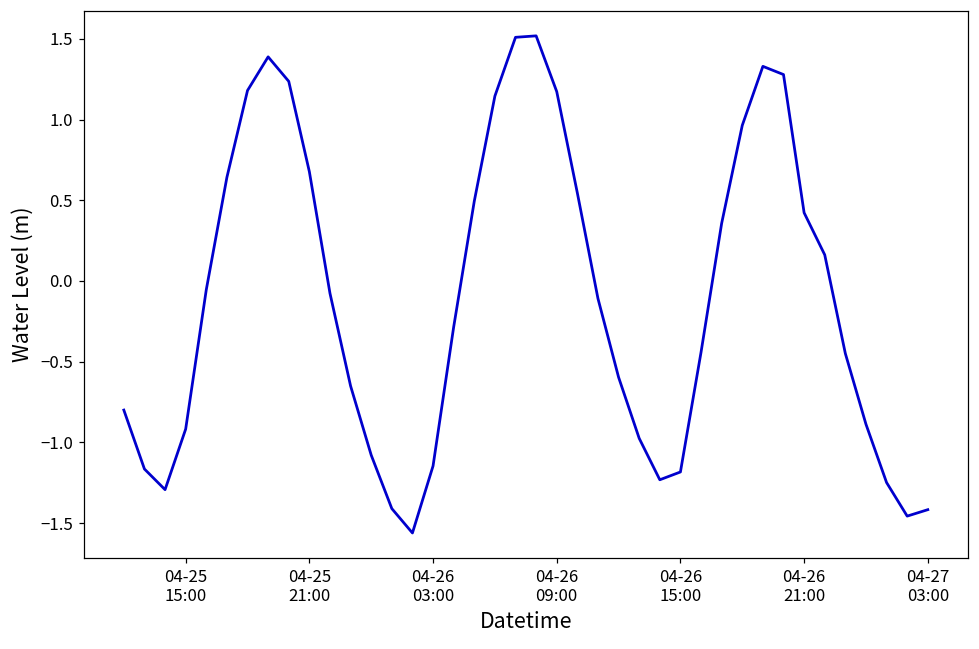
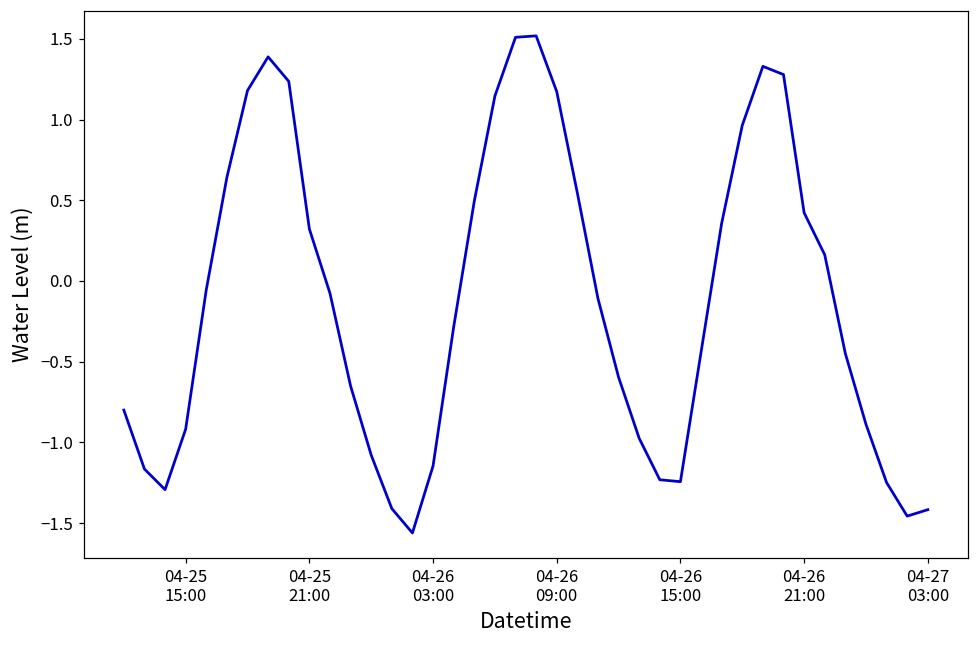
04-25 21:00: 0.68 -> 0.32
04-26 15:00: -1.18 -> -1.24
